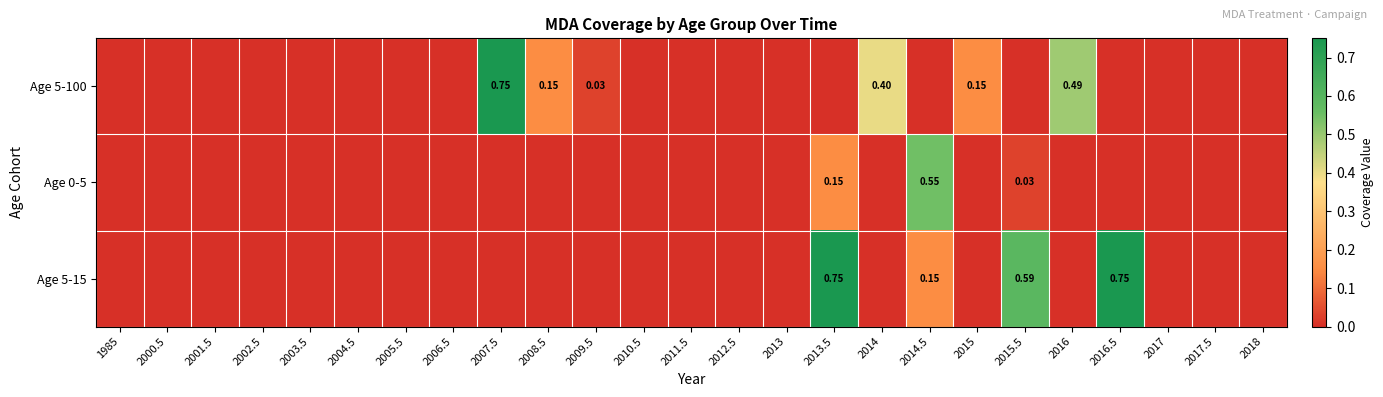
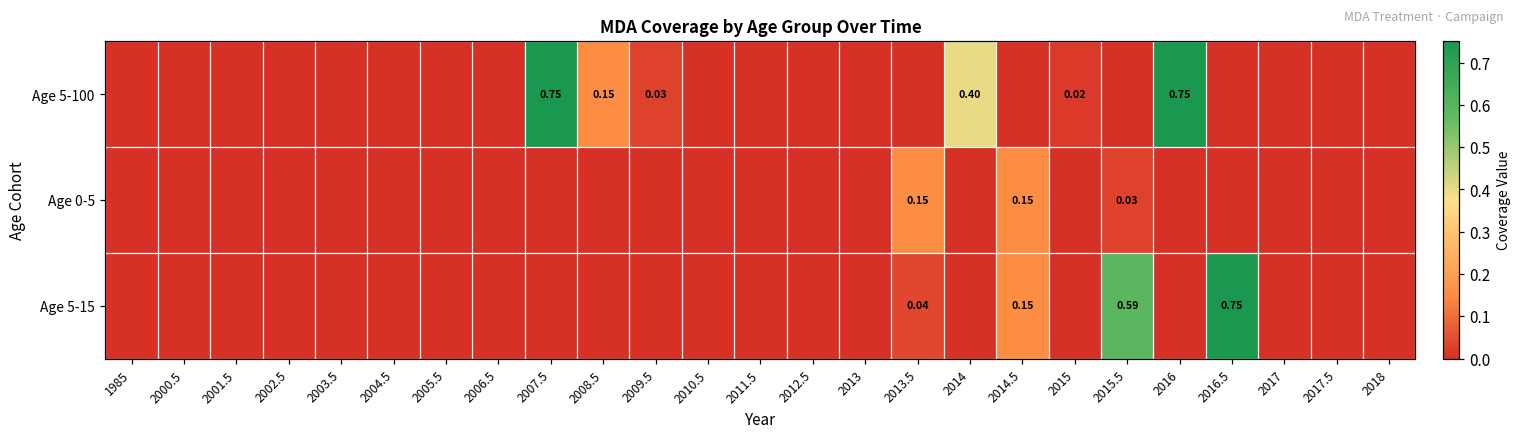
Age 5-100, 2015: 0.15 -> 0.02
Age 5-100, 2016: 0.49 -> 0.75
Age 0-5, 2014.5: 0.55 -> 0.15
Age 5-15, 2013.5: 0.75 -> 0.04
